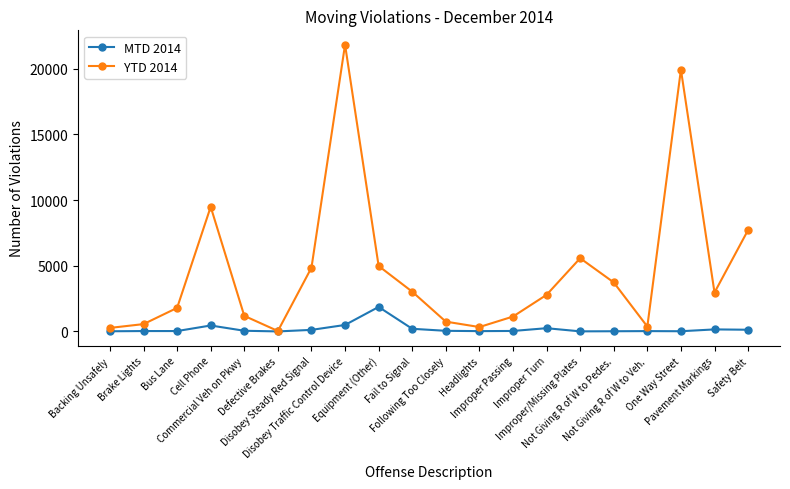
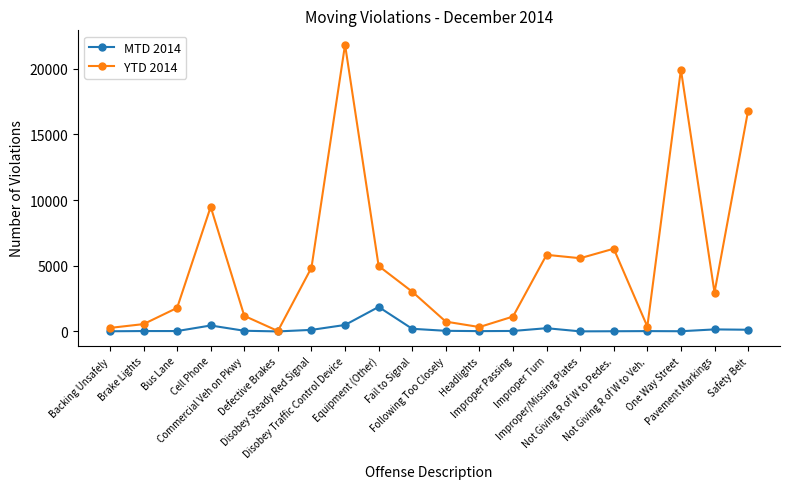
YTD 2014, Improper Turn: 2800 -> 5800
YTD 2014, Not Giving R of W to Pedes.: 3700 -> 6300
YTD 2014, Safety Belt: 7700 -> 16800
